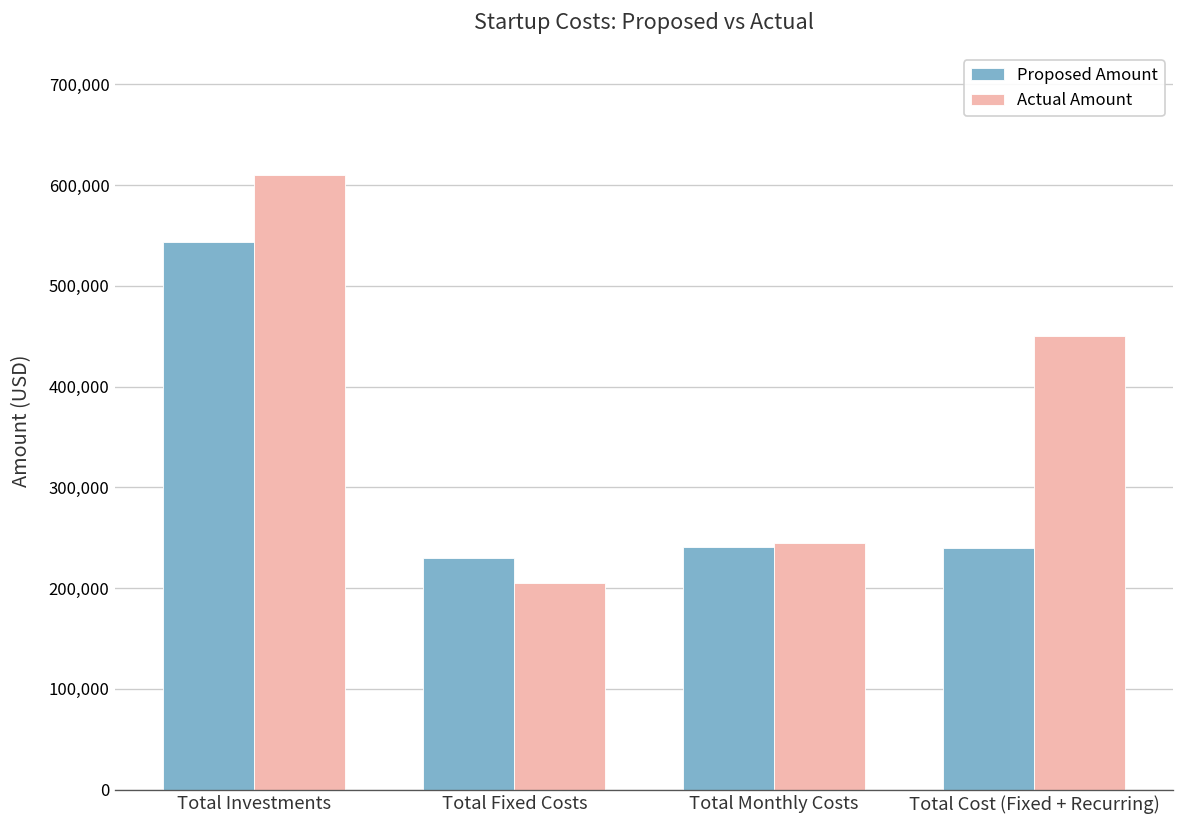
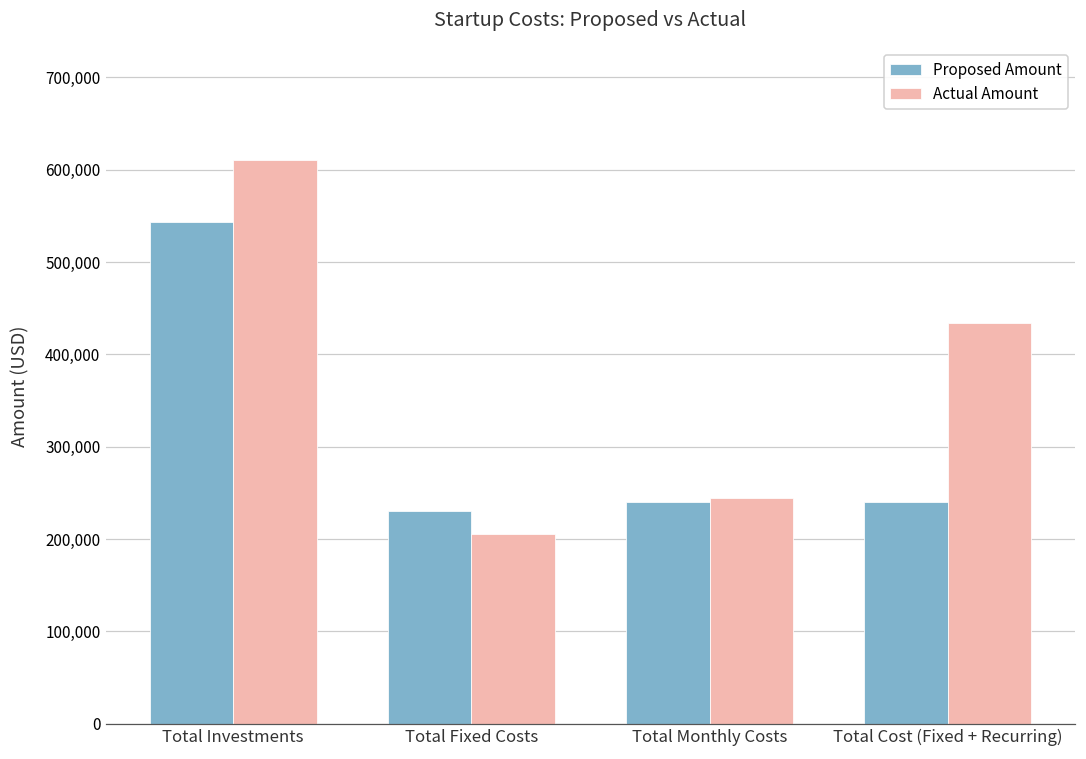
Actual Amount, Total Cost (Fixed + Recurring): 450,000 -> 430,000
